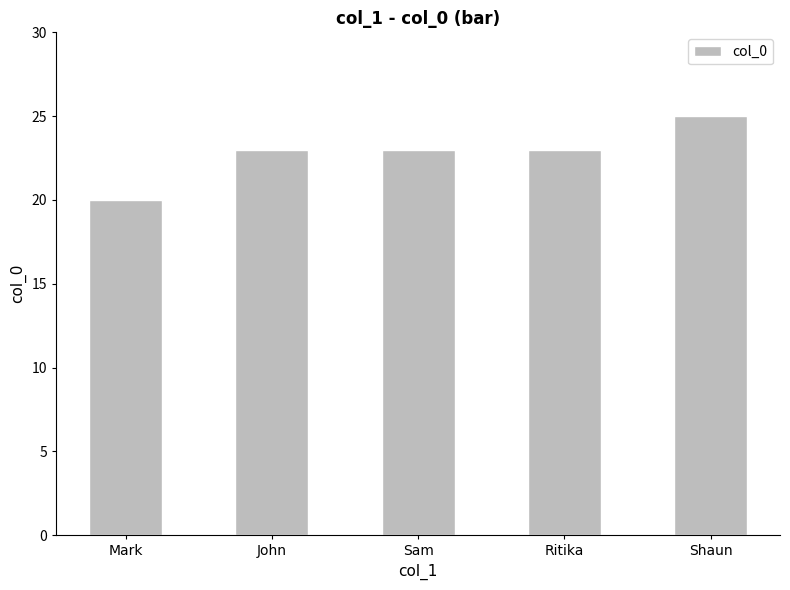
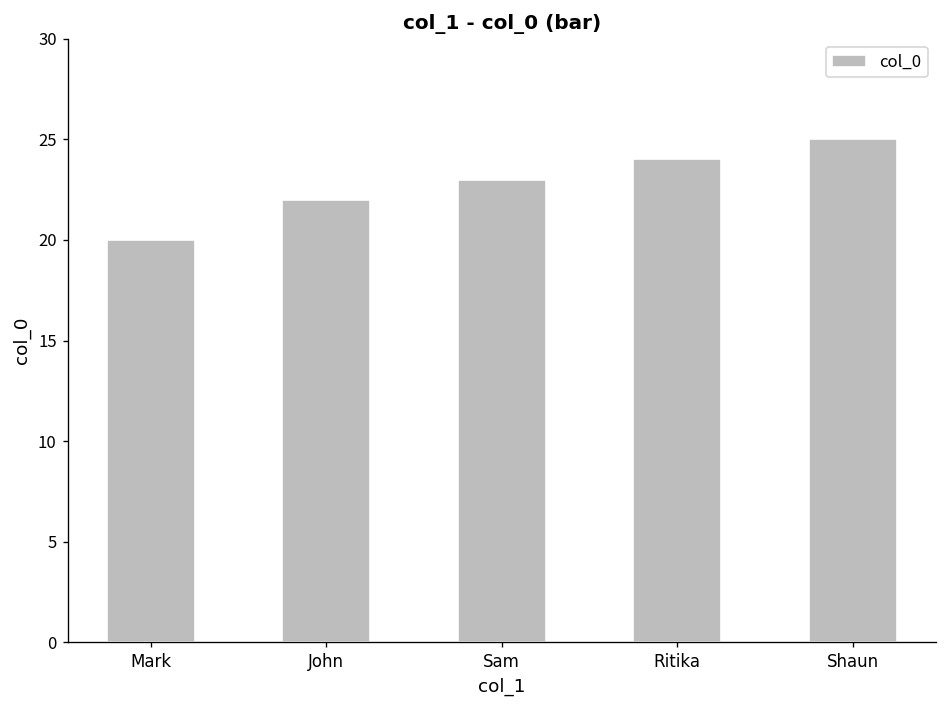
John: 23 -> 22
Ritika: 23 -> 24
